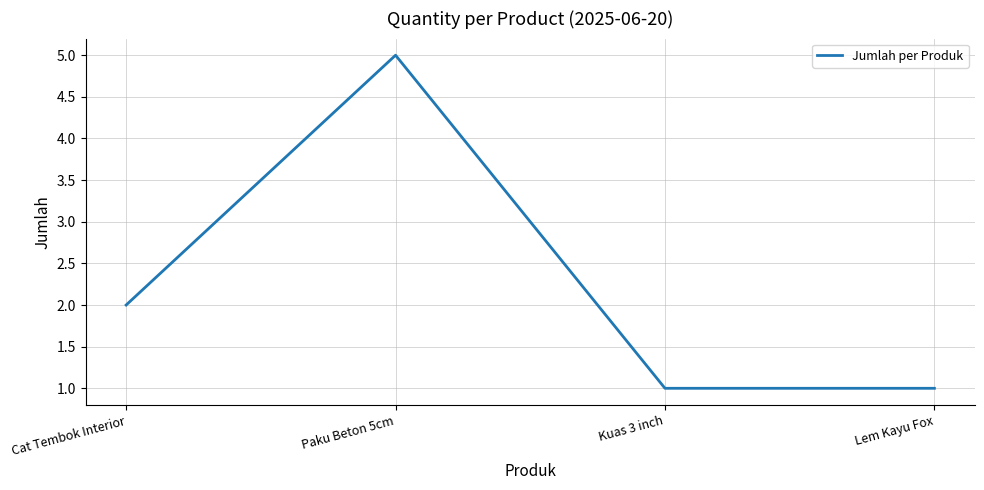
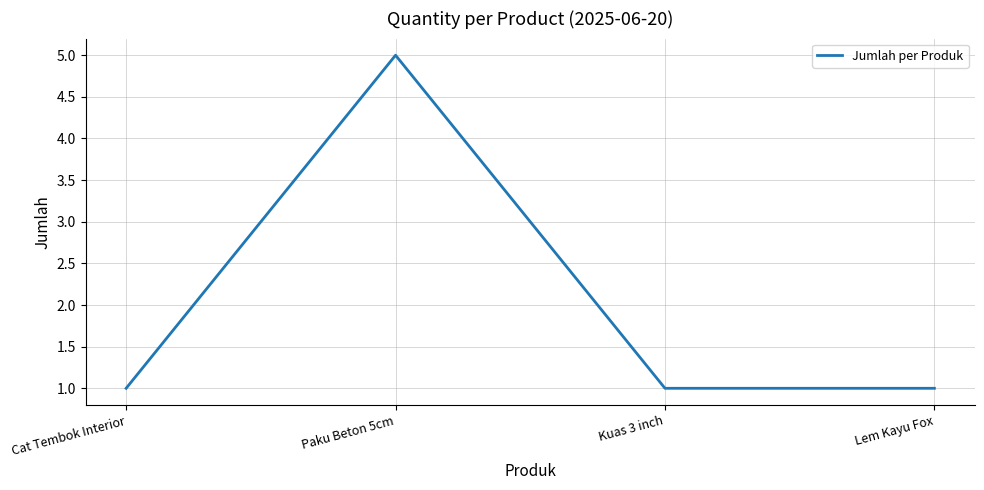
Cat Tembok Interior: 2 -> 1
